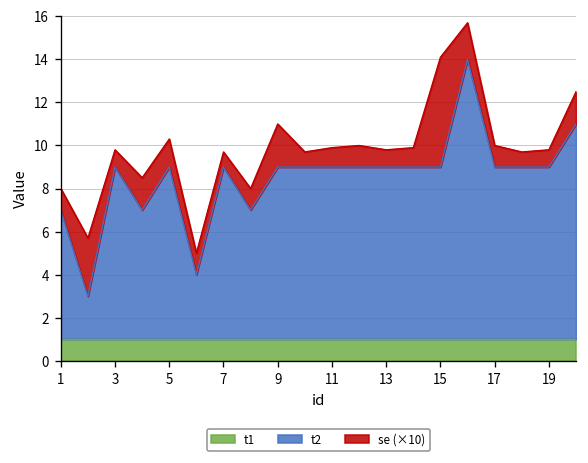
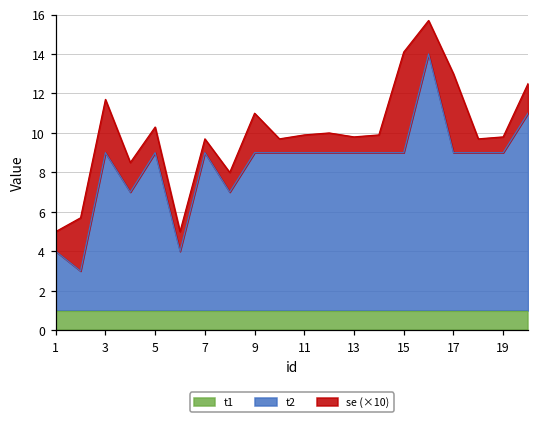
t2, 1: 7.0 -> 4.0
se (×10), 3: 0.8 -> 2.7
se (×10), 17: 1.0 -> 4.0
